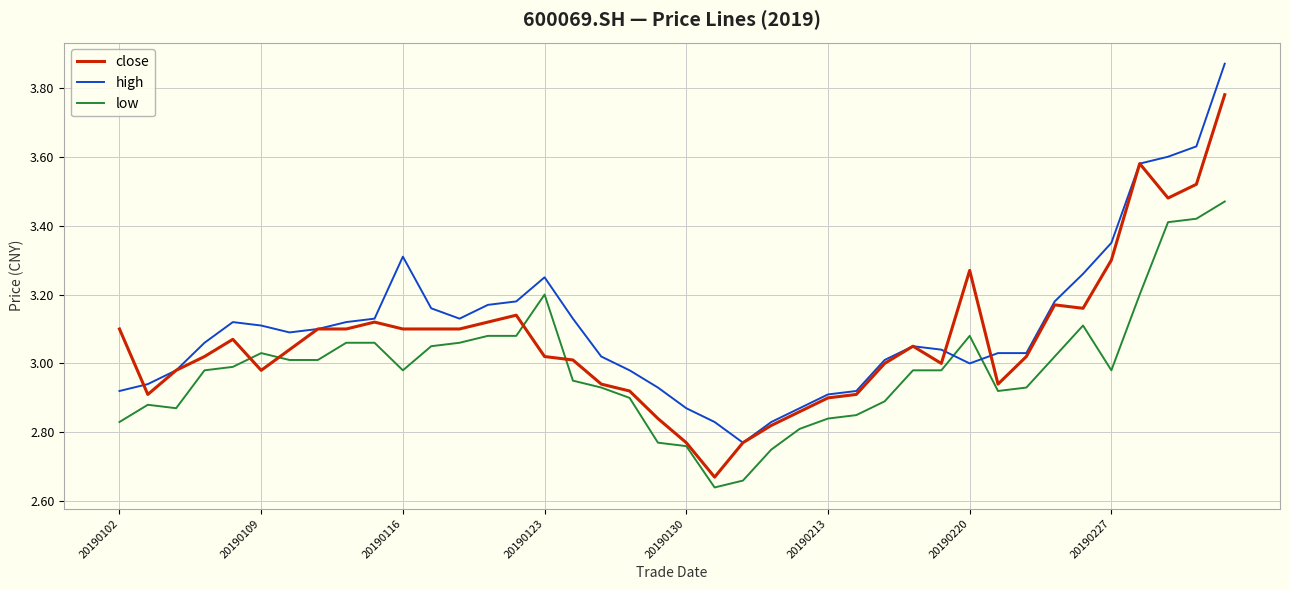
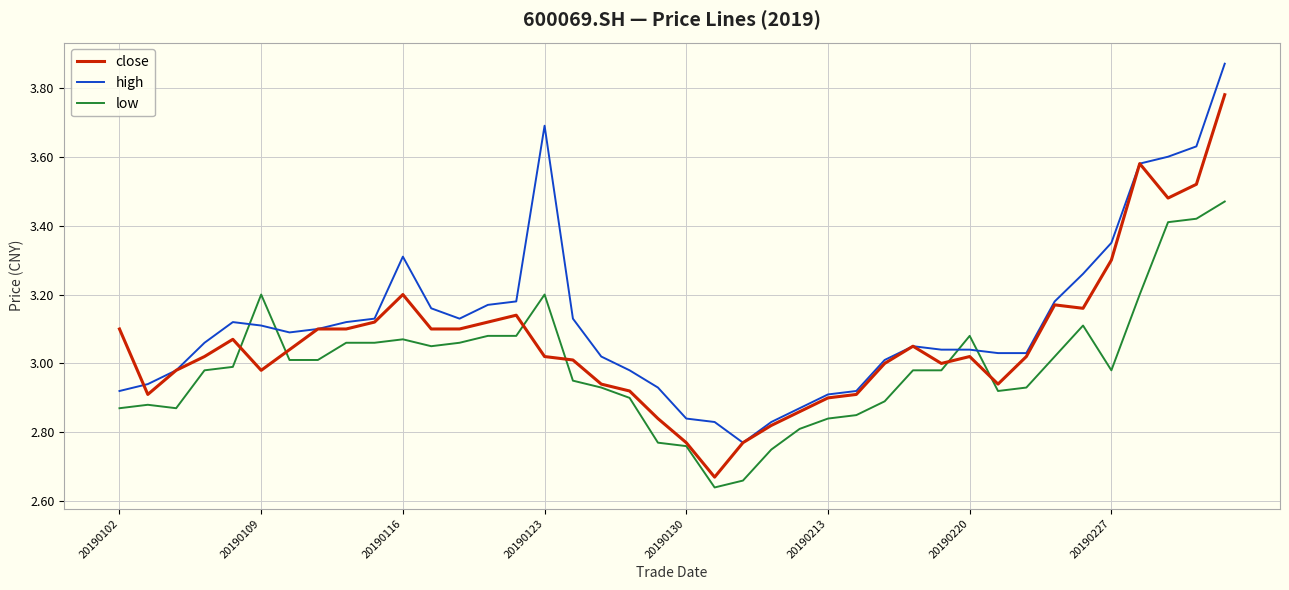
low, 20190102: 2.83 -> 2.87
low, 20190109: 3.03 -> 3.20
close, 20190116: 3.1 -> 3.2
low, 20190116: 2.98 -> 3.07
high, 20190123: 3.25 -> 3.69
high, 20190130: 2.87 -> 2.84
close, 20190220: 3.27 -> 3.02
high, 20190220: 3.00 -> 3.04
